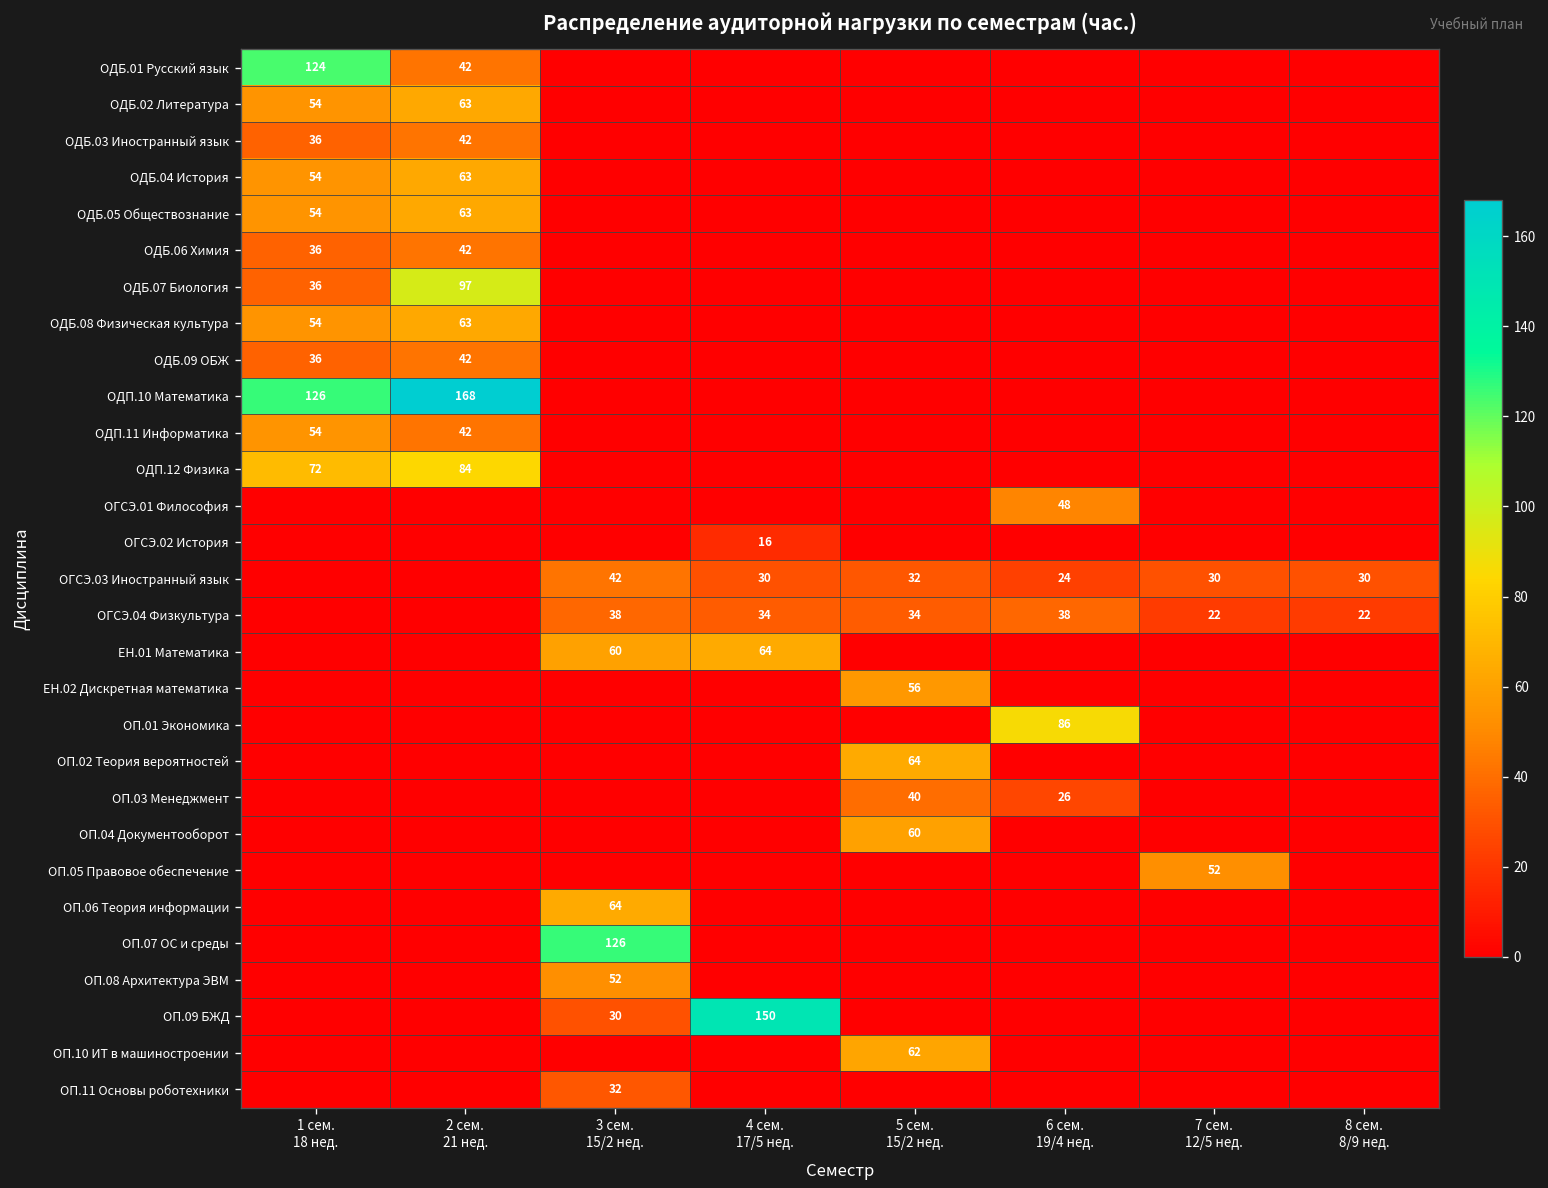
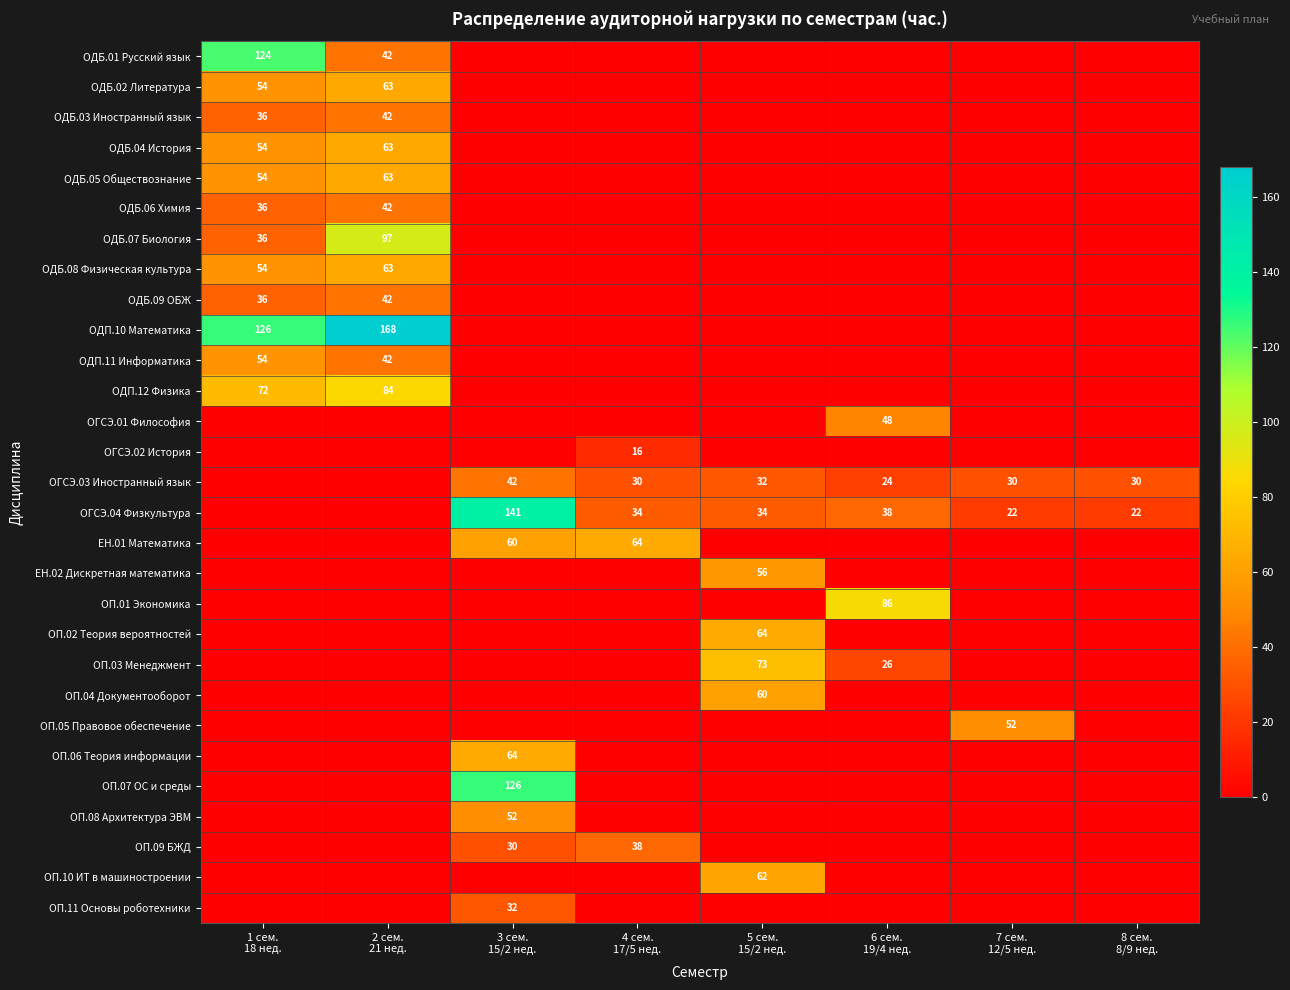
ОГСЭ.04 Физкультура, 3 сем. 15/2 нед.: 38 -> 141
ОП.03 Менеджмент, 5 сем. 15/2 нед.: 40 -> 73
ОП.09 БЖД, 4 сем. 17/5 нед.: 150 -> 38
